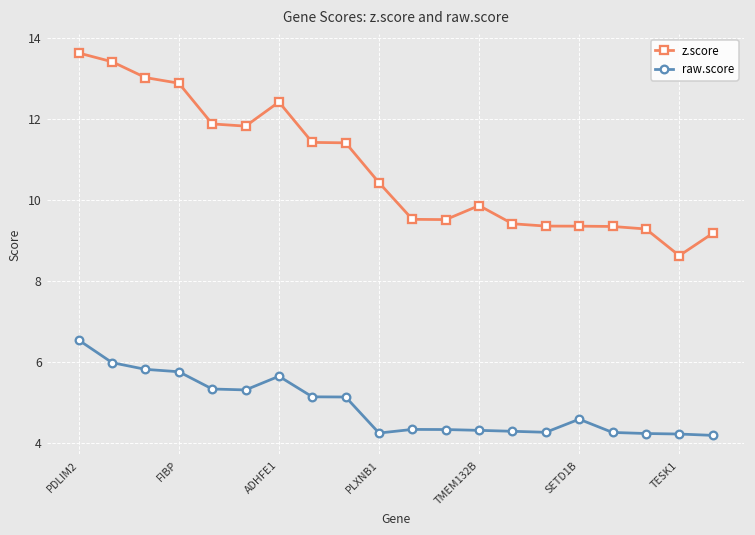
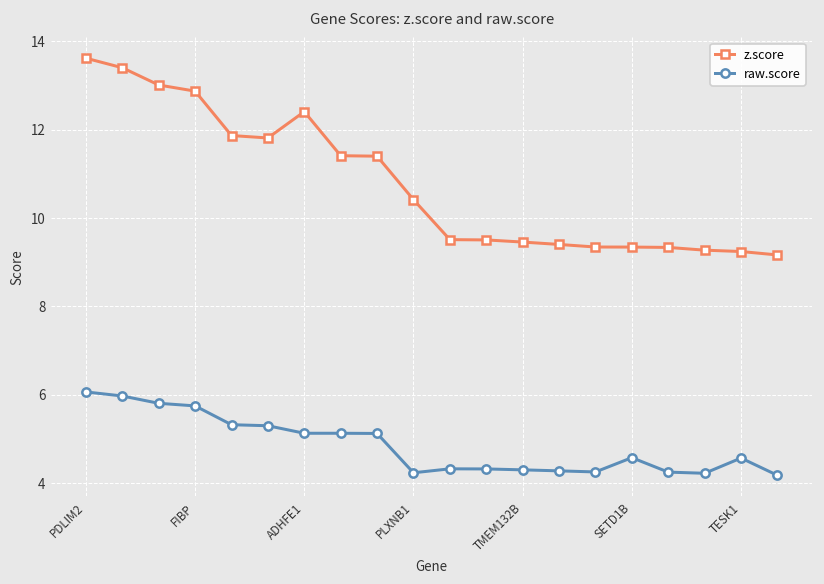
raw.score, PDLIM2: 6.5 -> 6.1
raw.score, ADHFE1: 5.6 -> 5.1
z.score, TMEM132B: 9.9 -> 9.5
z.score, TESK1: 8.6 -> 9.2
raw.score, TESK1: 4.2 -> 4.6
